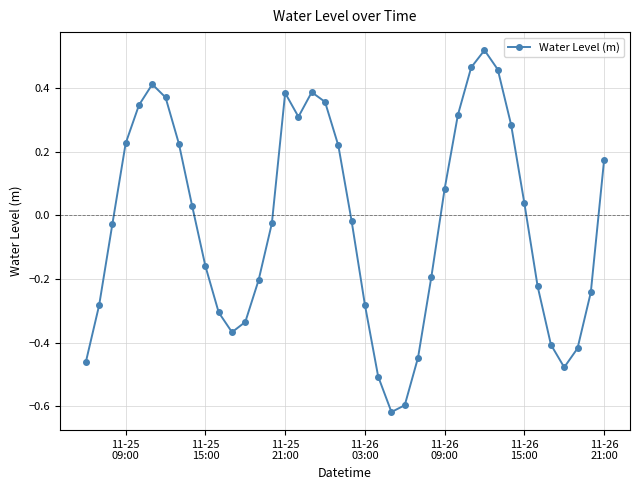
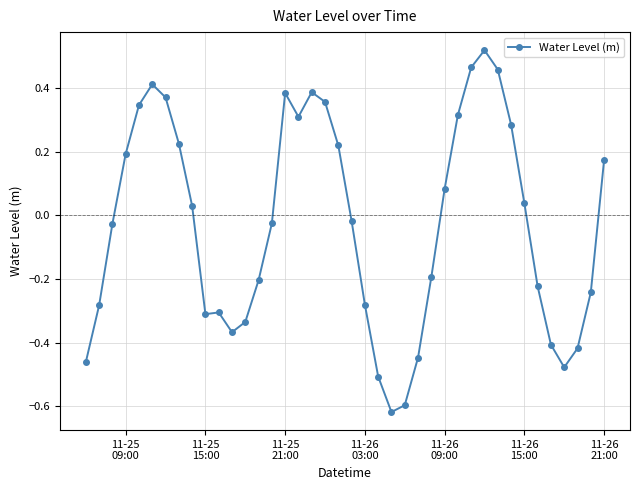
11-25 09:00: 0.23 -> 0.19
11-25 15:00: -0.16 -> -0.31
